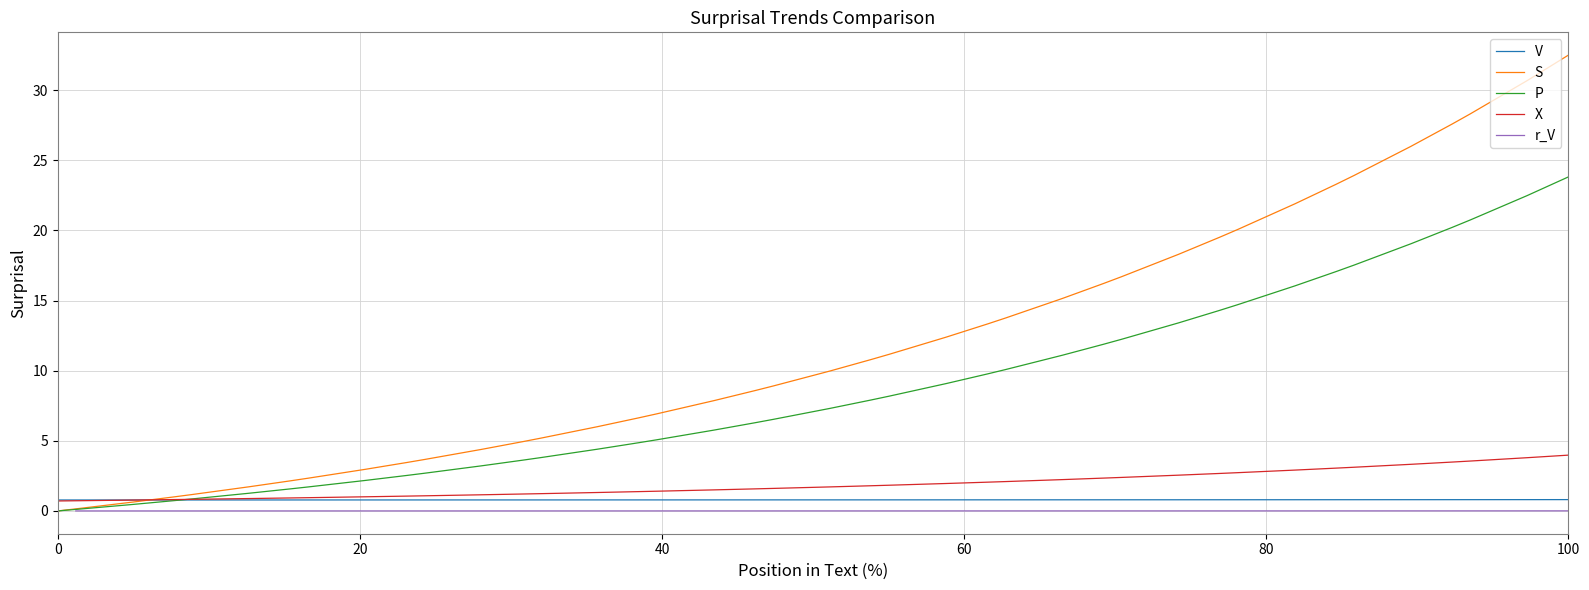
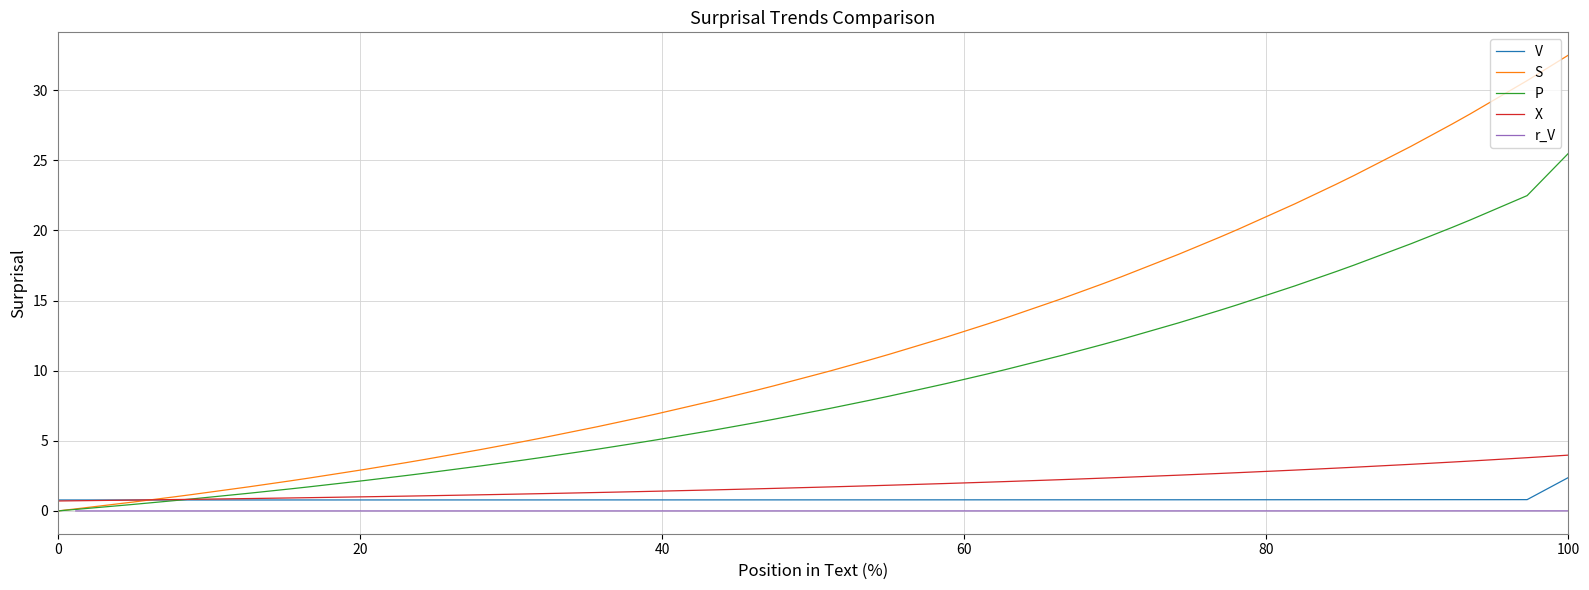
V, 100: 0.8 -> 2.4
P, 100: 23.8 -> 25.5
